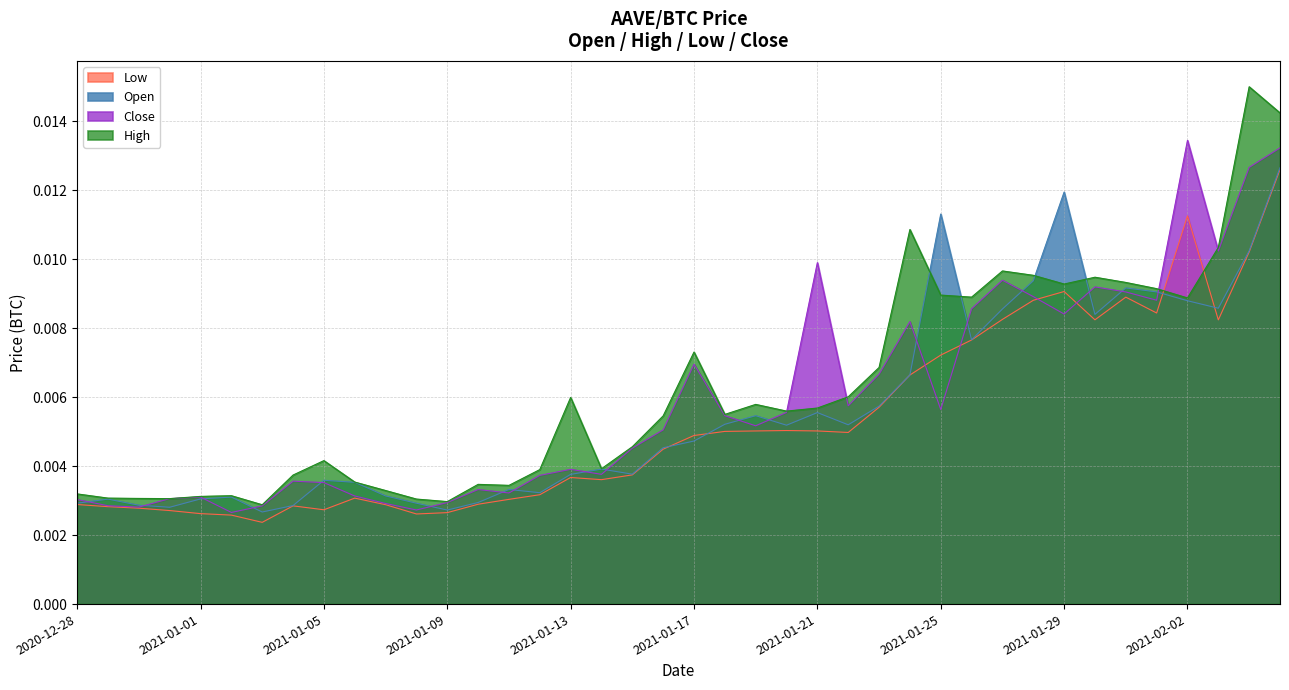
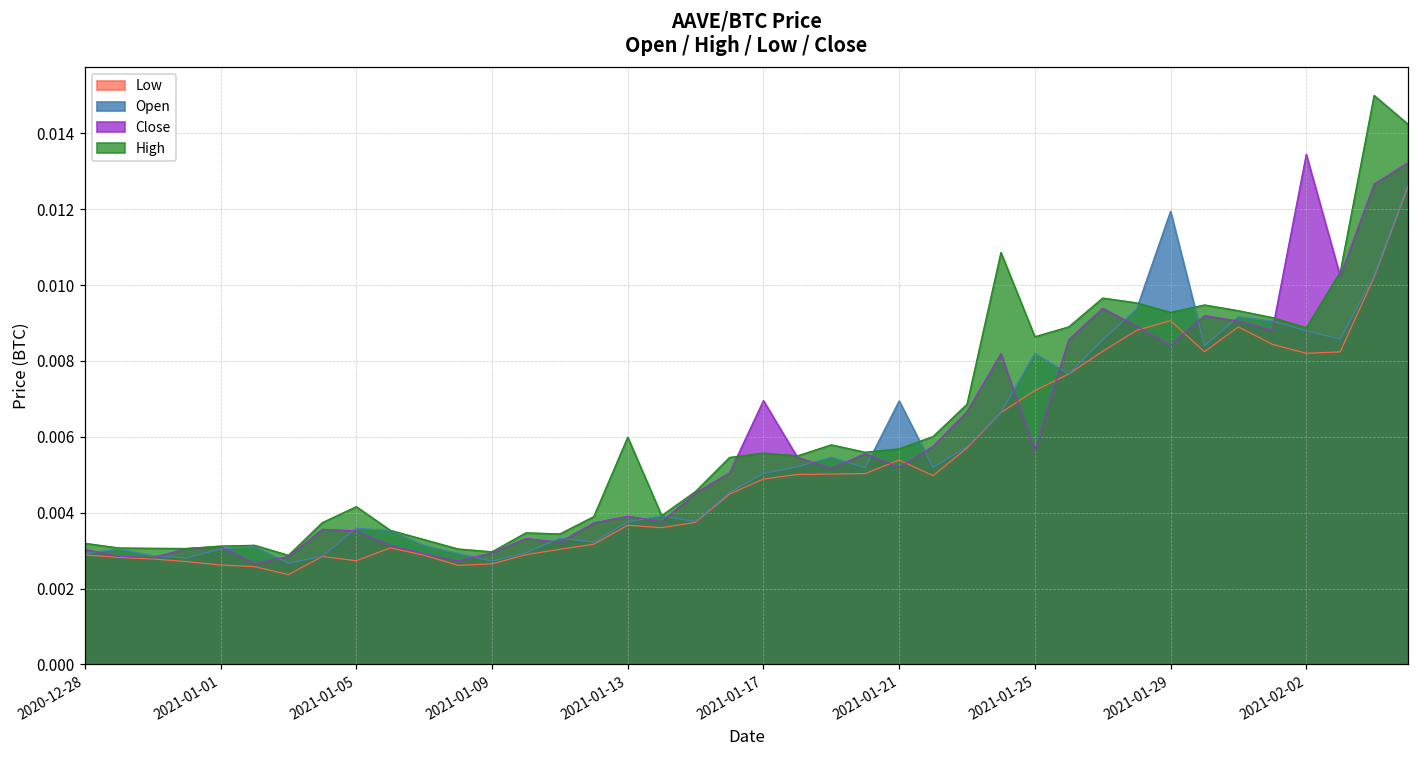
Open, 2021-01-17: 0.0047 -> 0.0050
High, 2021-01-17: 0.0073 -> 0.0056
Low, 2021-01-21: 0.0050 -> 0.0054
Open, 2021-01-21: 0.0056 -> 0.0069
Close, 2021-01-21: 0.0099 -> 0.0052
Open, 2021-01-25: 0.0113 -> 0.0082
High, 2021-01-25: 0.0090 -> 0.0086
Low, 2021-02-02: 0.0113 -> 0.0082
